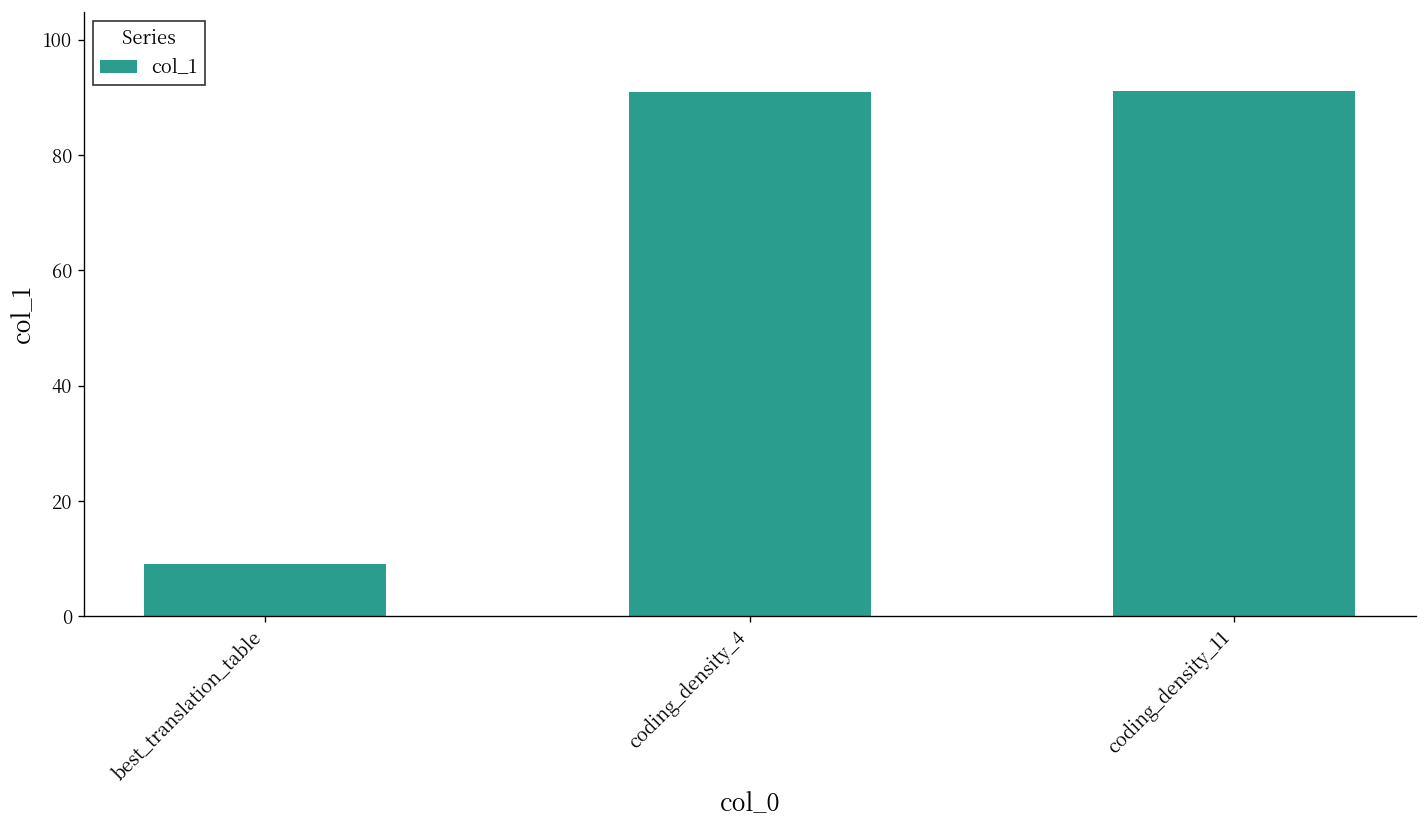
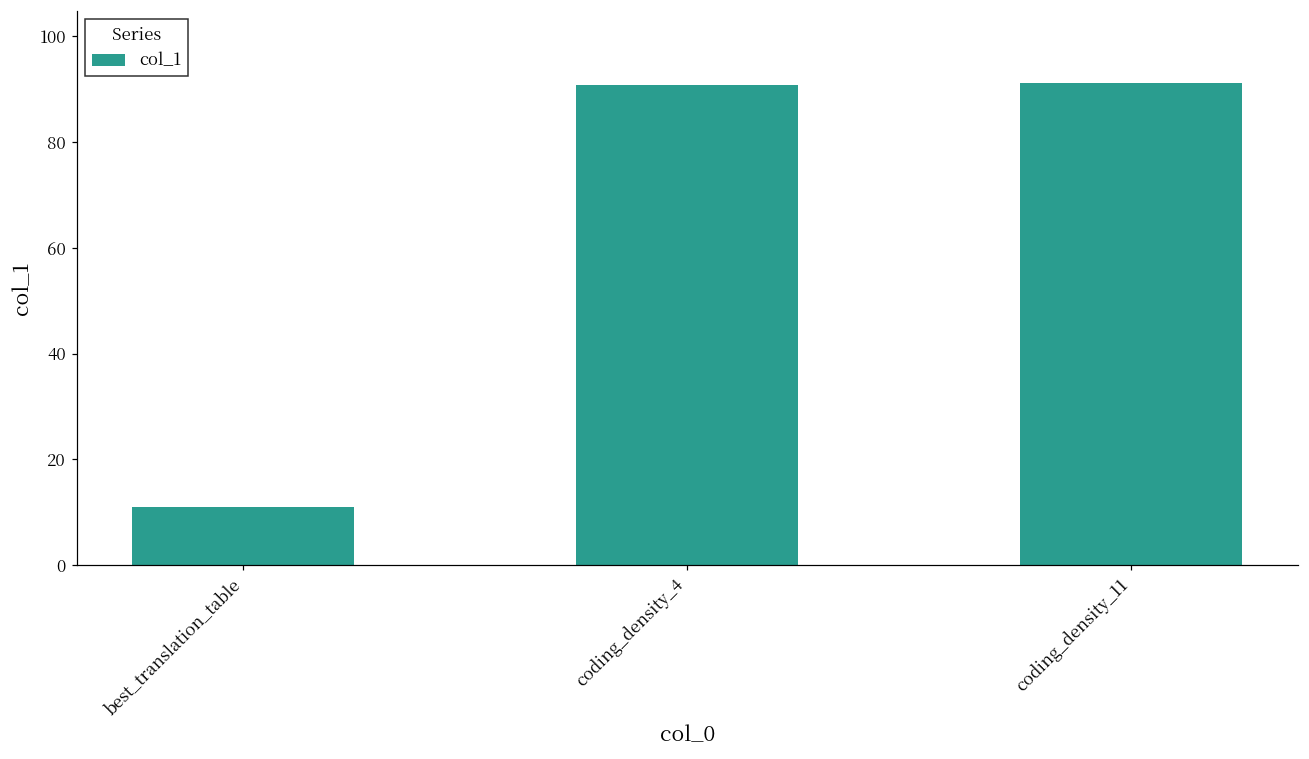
best_translation_table: 9 -> 11
